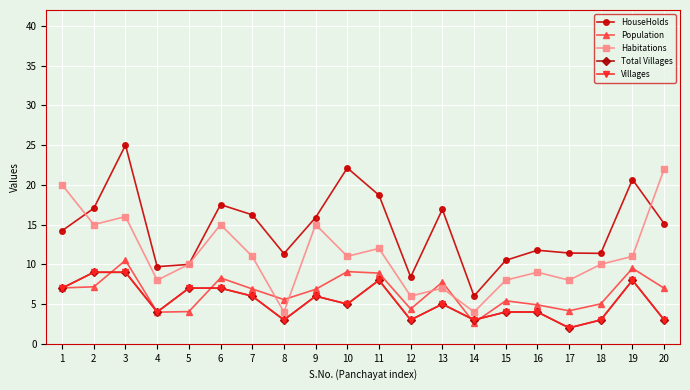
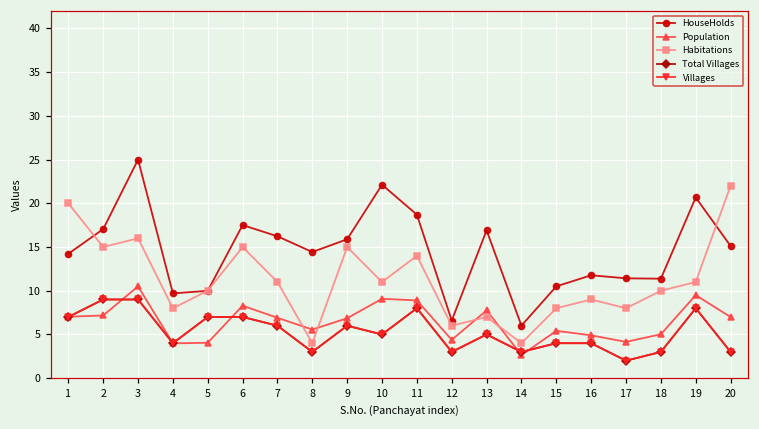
HouseHolds, 8: 11 -> 14
Habitations, 11: 12 -> 14
HouseHolds, 12: 8 -> 7
